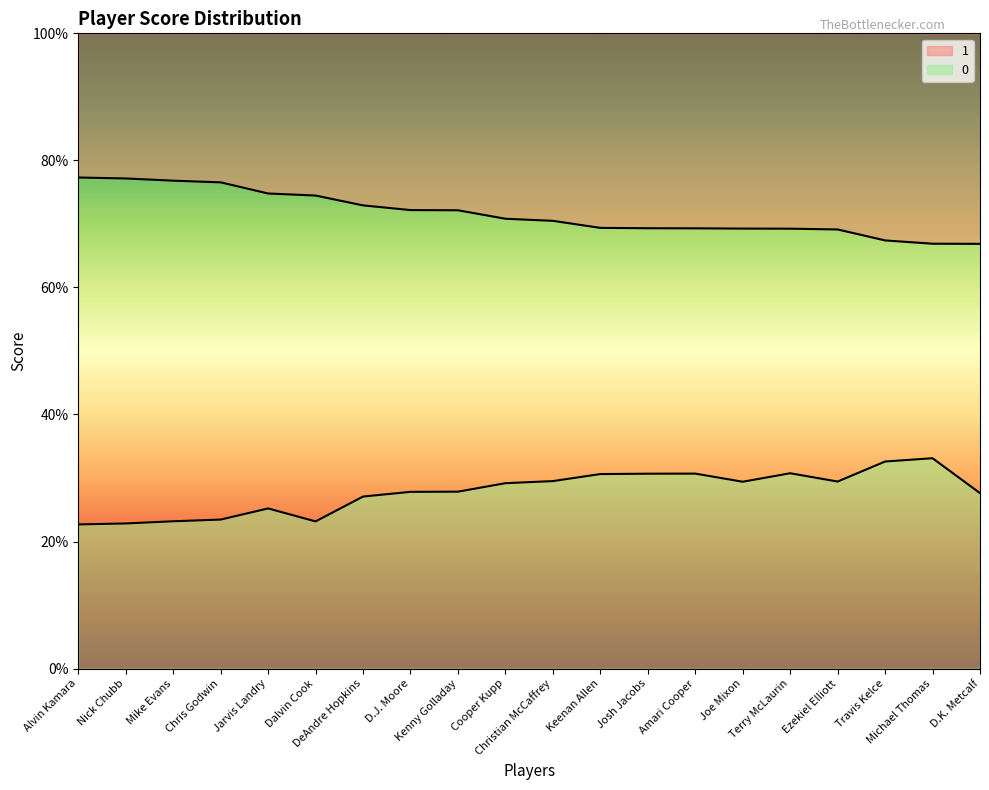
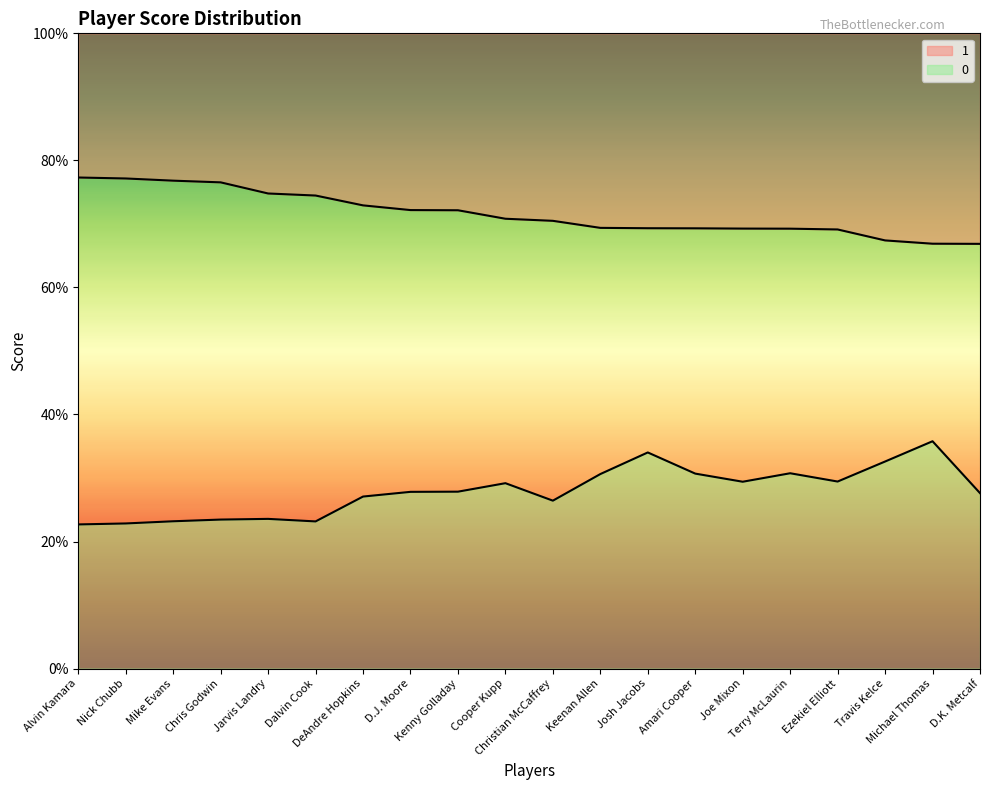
0, Jarvis Landry: 25% -> 24%
0, Christian McCaffrey: 30% -> 26%
0, Josh Jacobs: 31% -> 34%
0, Michael Thomas: 33% -> 36%
